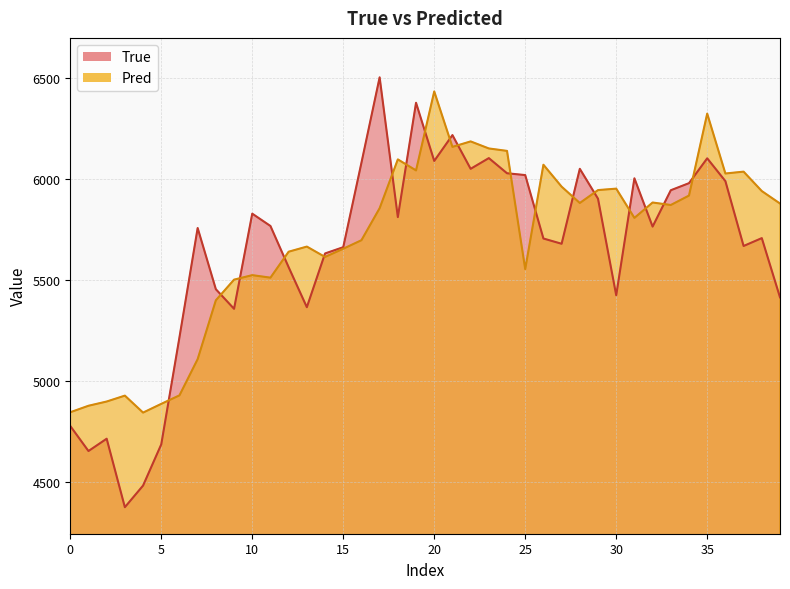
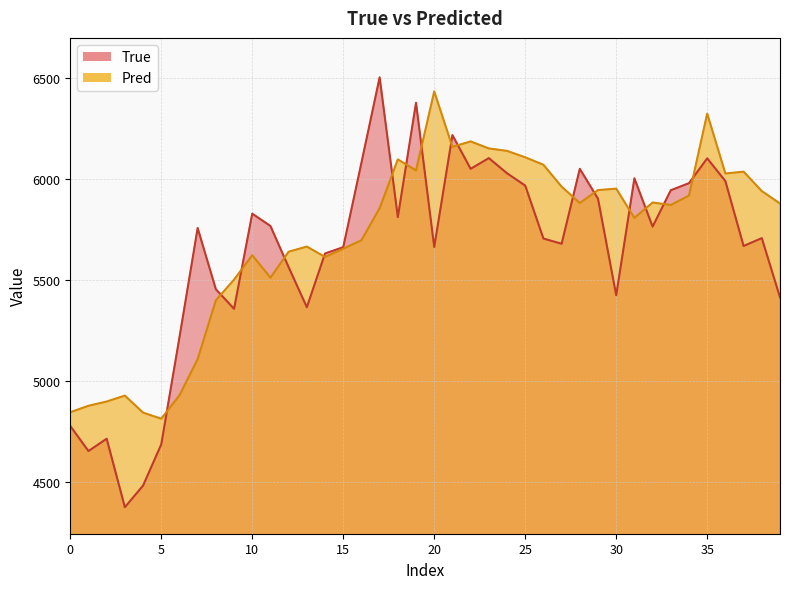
Pred, 5: 4890 -> 4810
Pred, 10: 5530 -> 5620
True, 20: 6090 -> 5670
True, 25: 6020 -> 5970
Pred, 25: 5560 -> 6110
